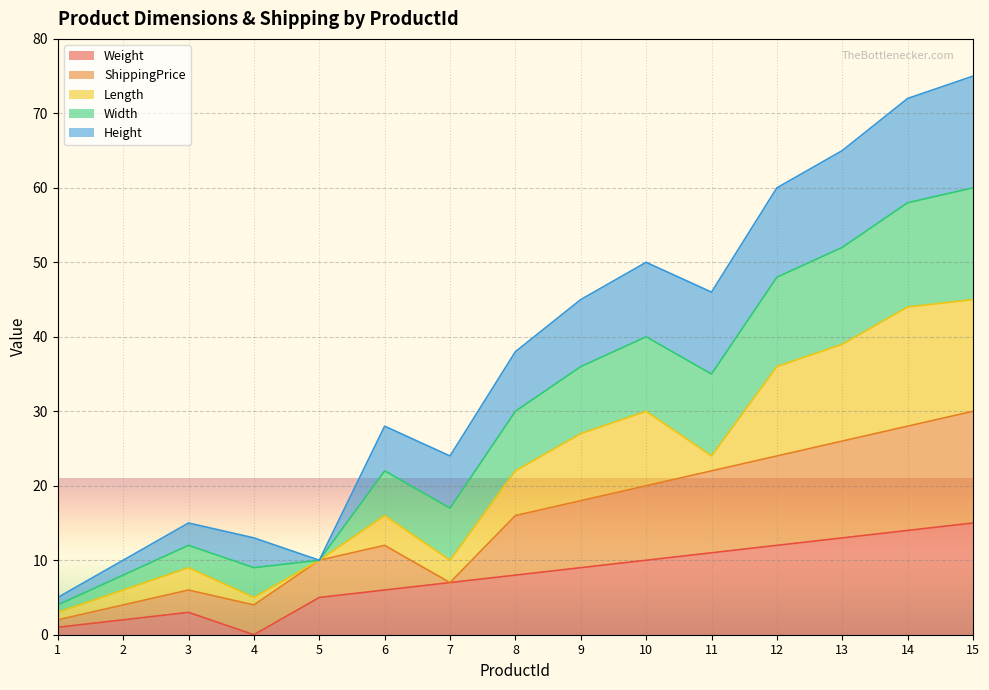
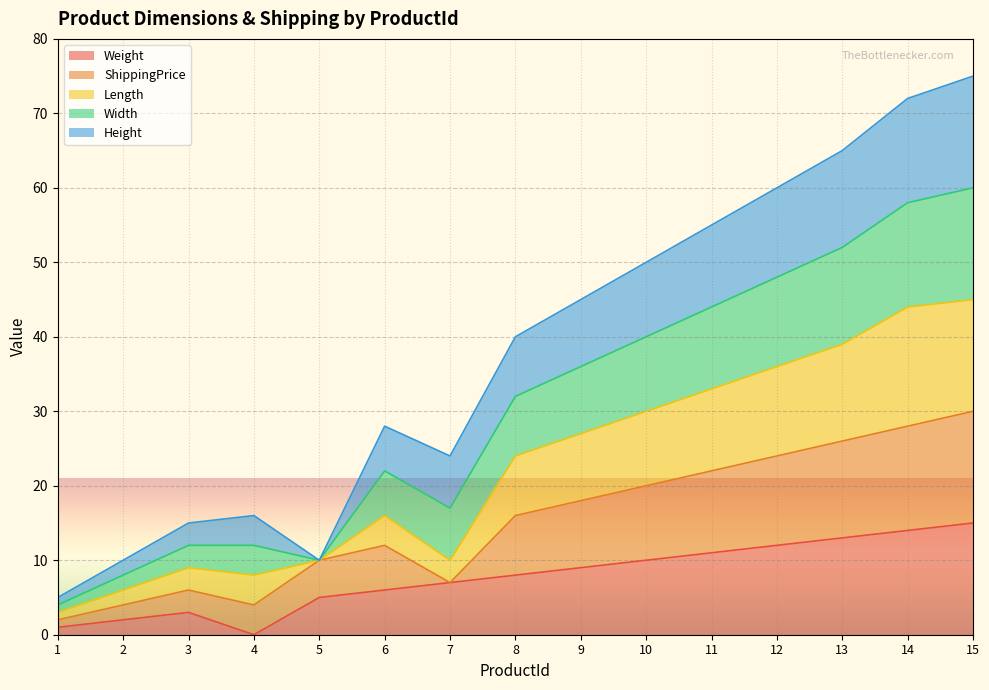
Length, 4: 1 -> 4
Length, 8: 6 -> 8
Length, 11: 2 -> 11
